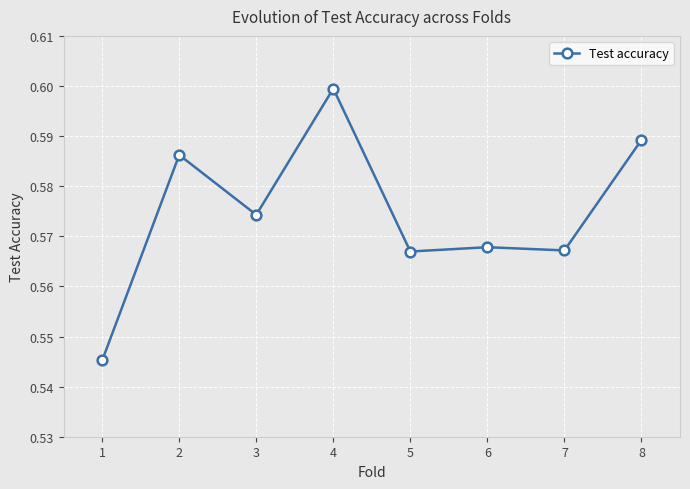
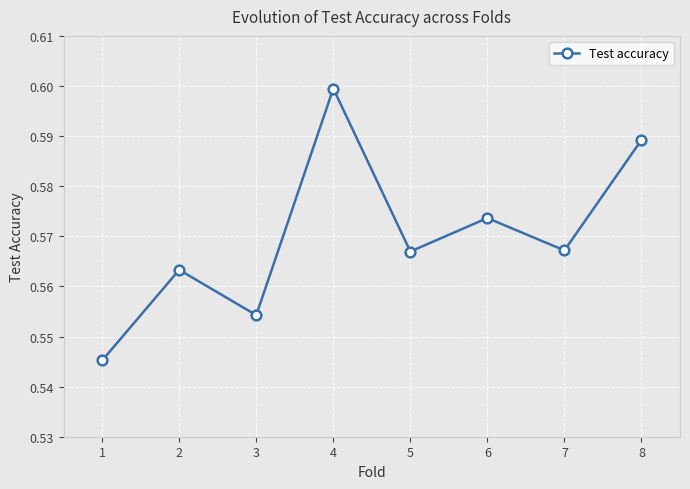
2: 0.586 -> 0.563
3: 0.574 -> 0.554
6: 0.568 -> 0.574
